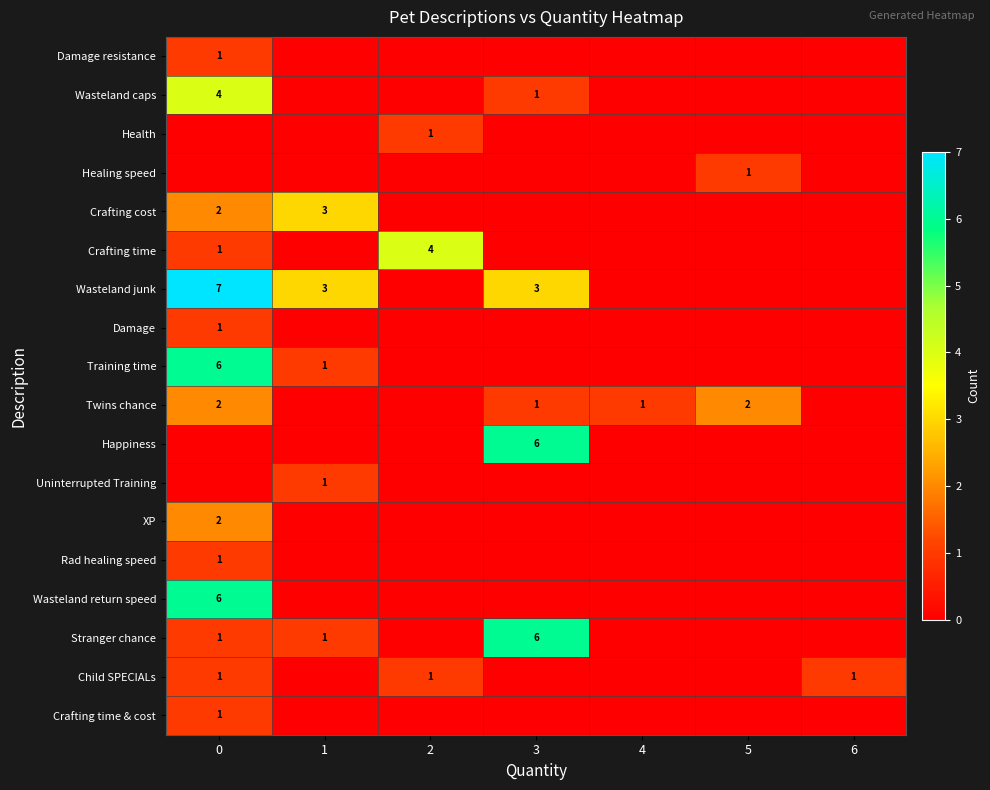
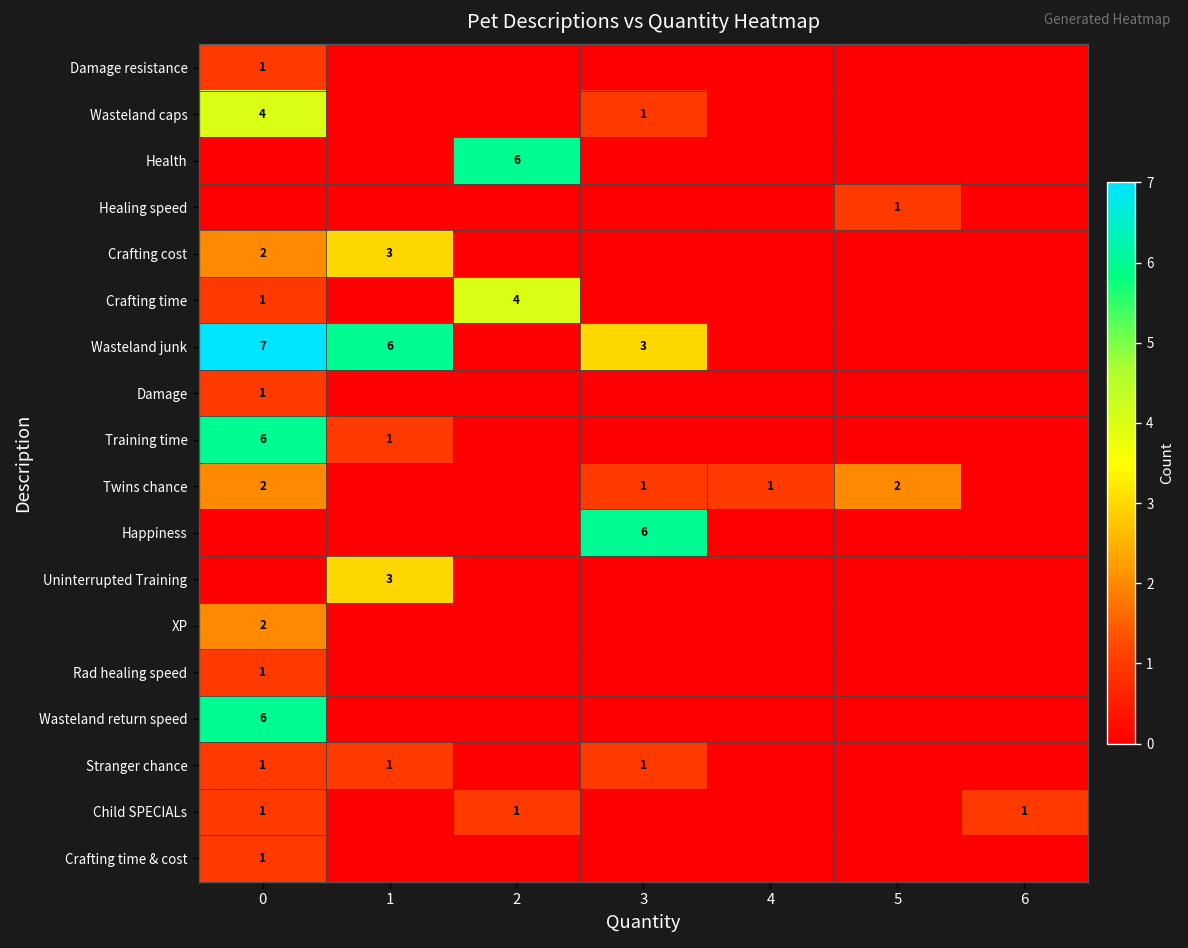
Health, 2: 1 -> 6
Wasteland junk, 1: 3 -> 6
Uninterrupted Training, 1: 1 -> 3
Stranger chance, 3: 6 -> 1
